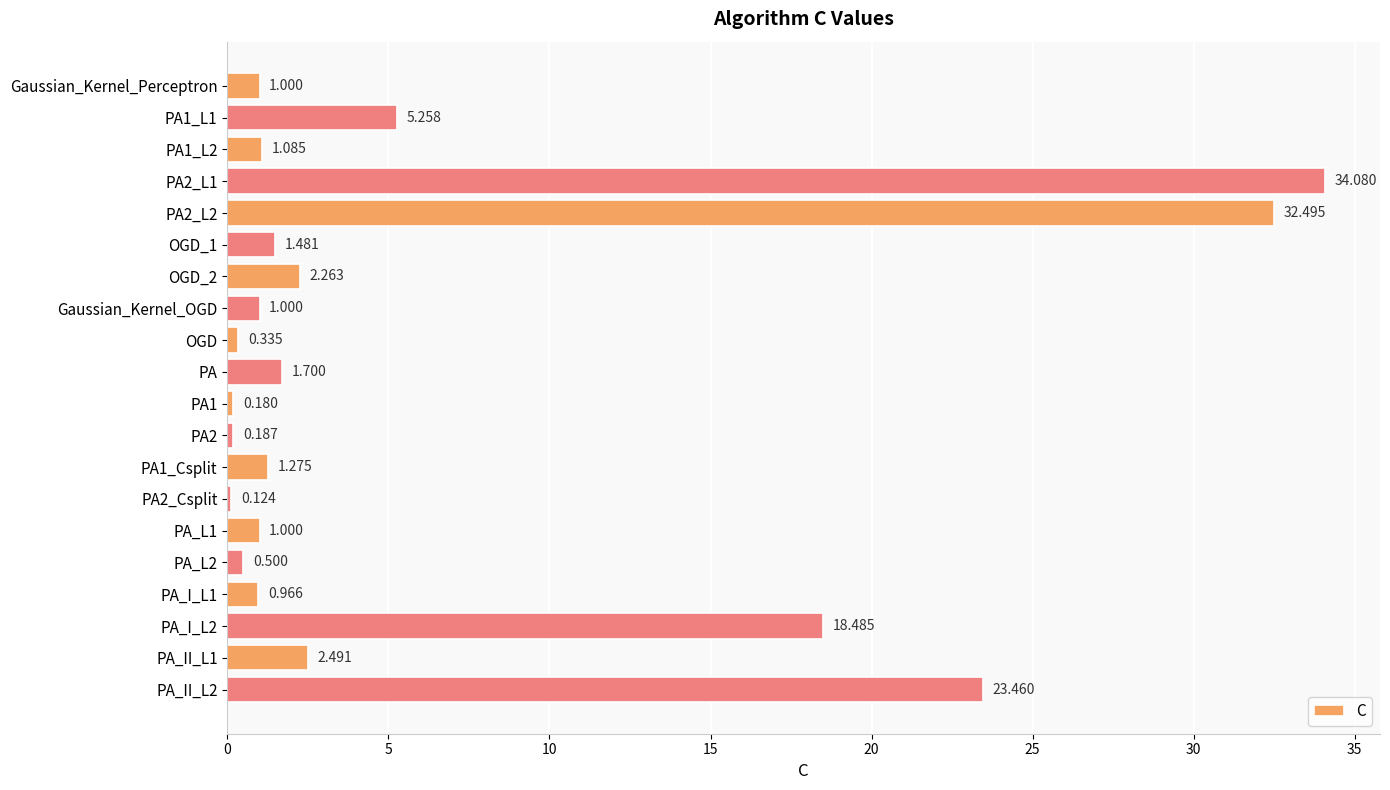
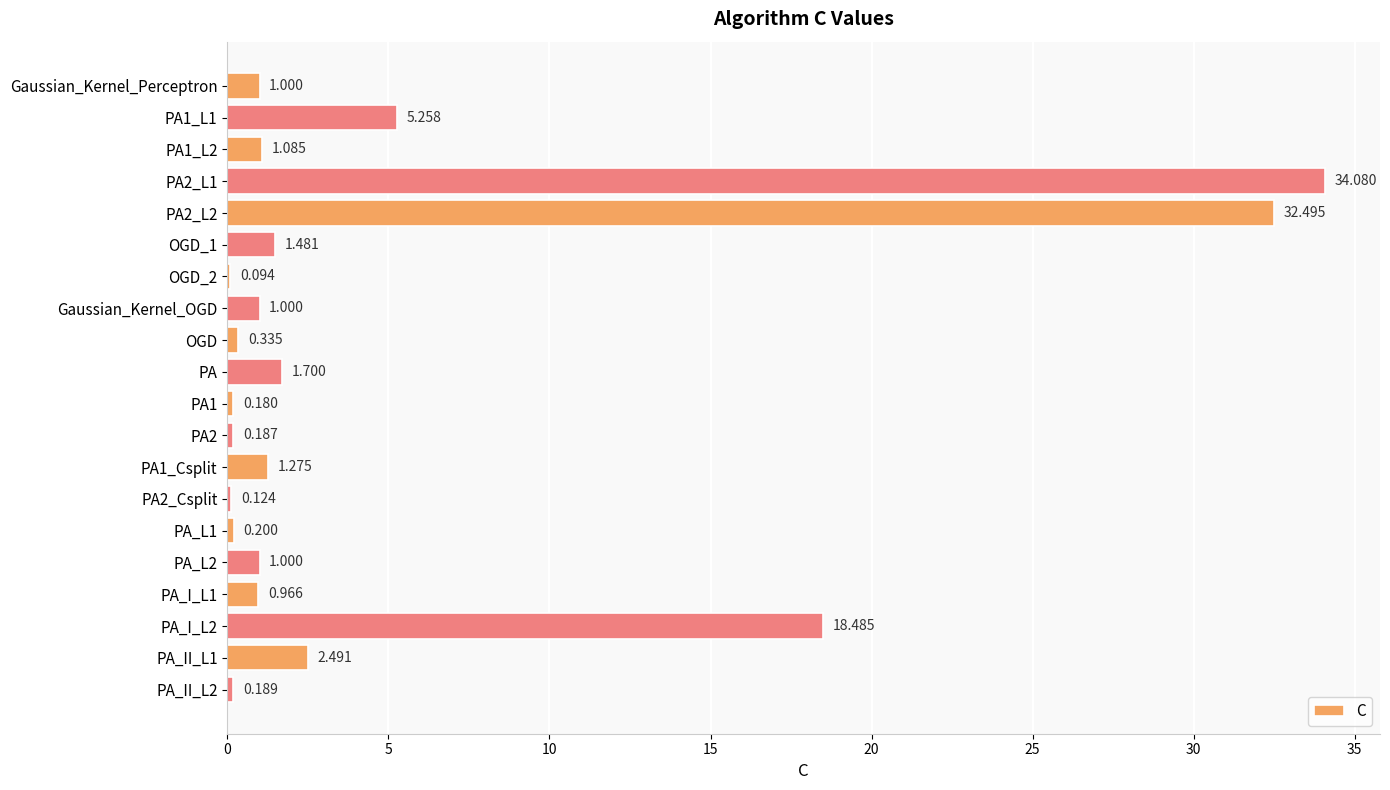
OGD_2: 2.263 -> 0.094
PA_L1: 1.000 -> 0.200
PA_L2: 0.500 -> 1.000
PA_II_L2: 23.460 -> 0.189
